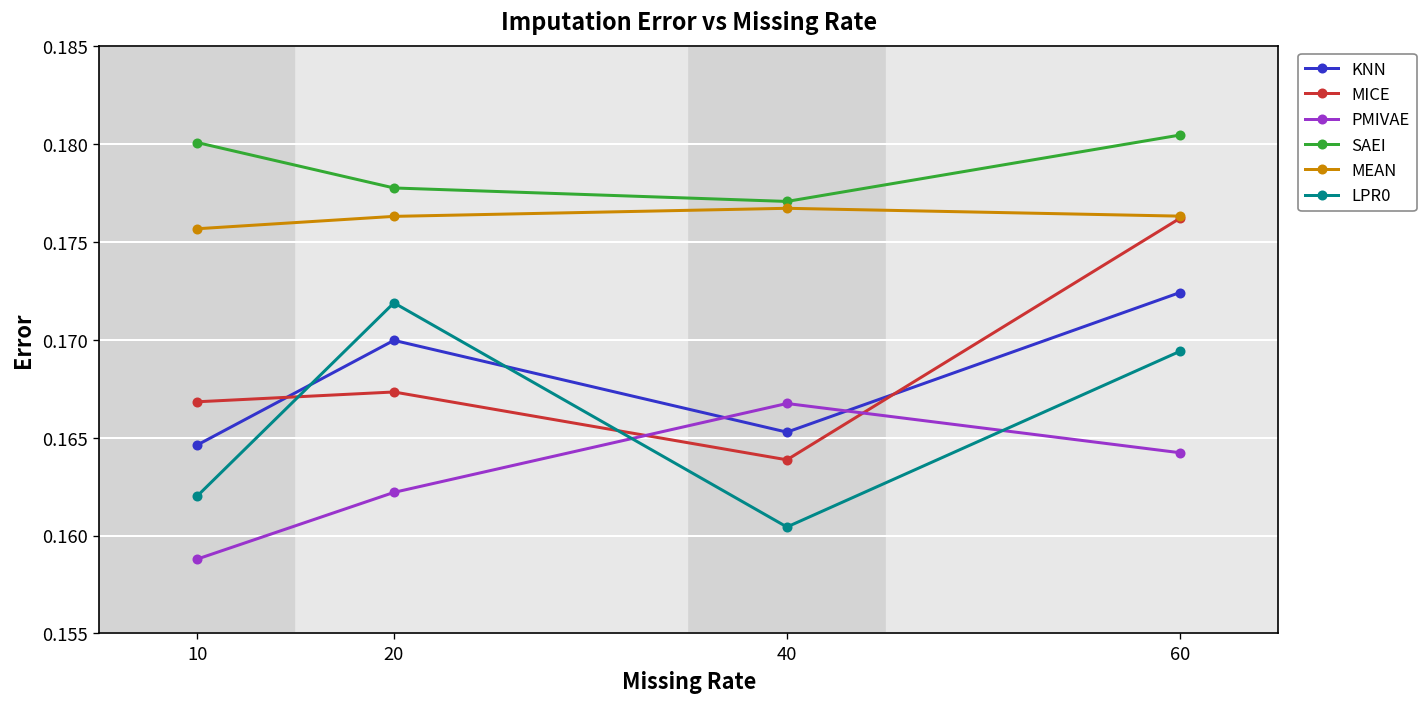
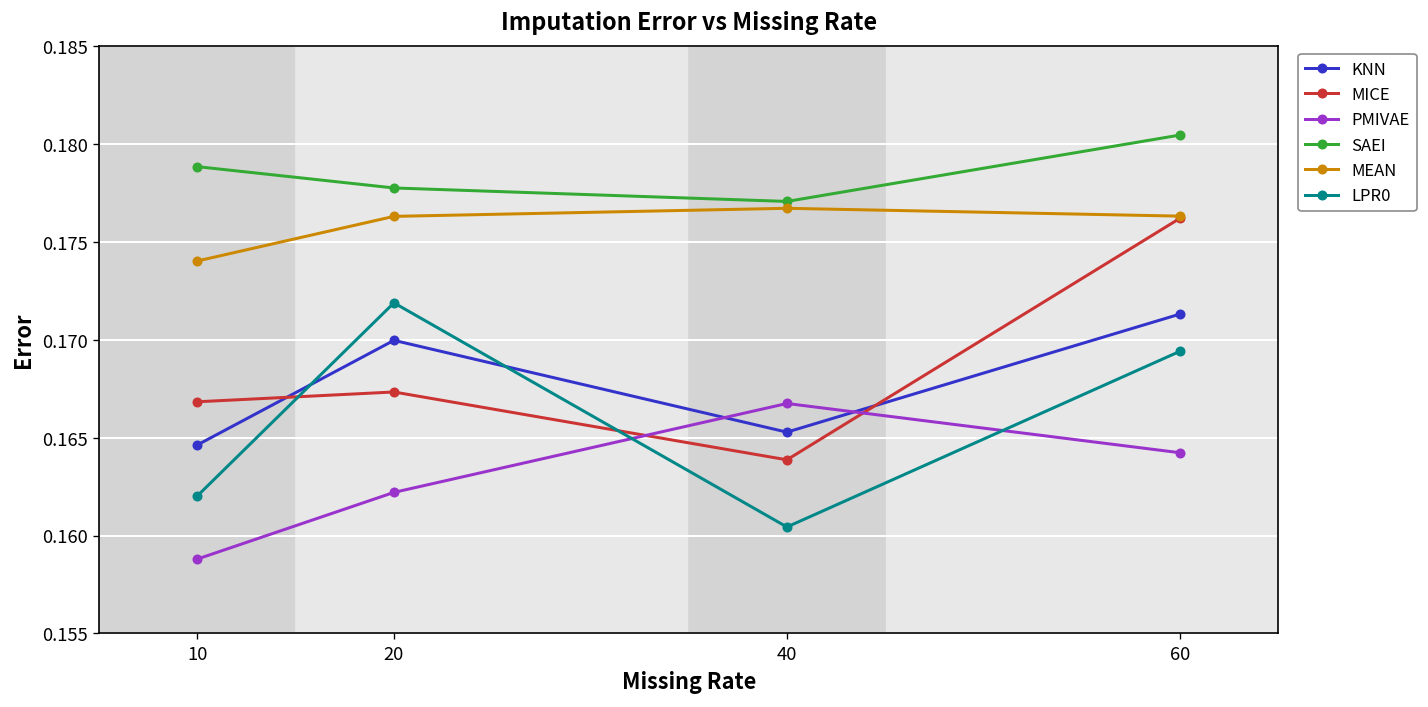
SAEI, 10: 0.1801 -> 0.1788
MEAN, 10: 0.1757 -> 0.1740
KNN, 60: 0.1724 -> 0.1713
